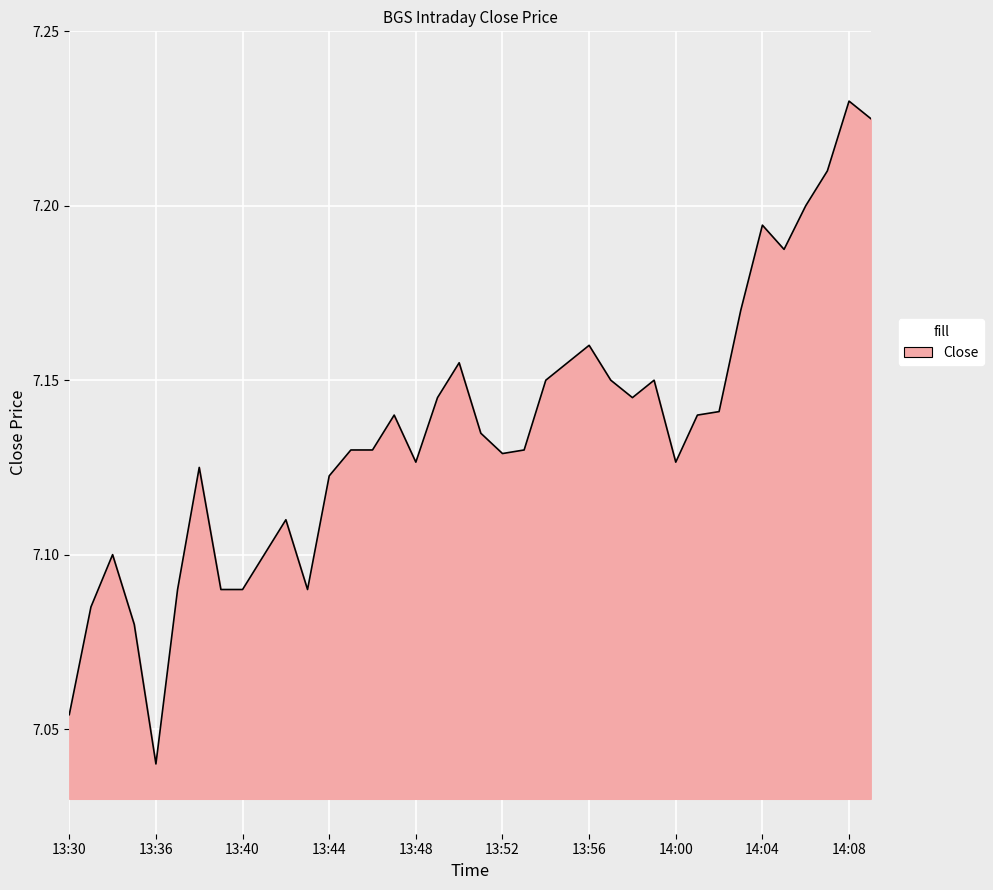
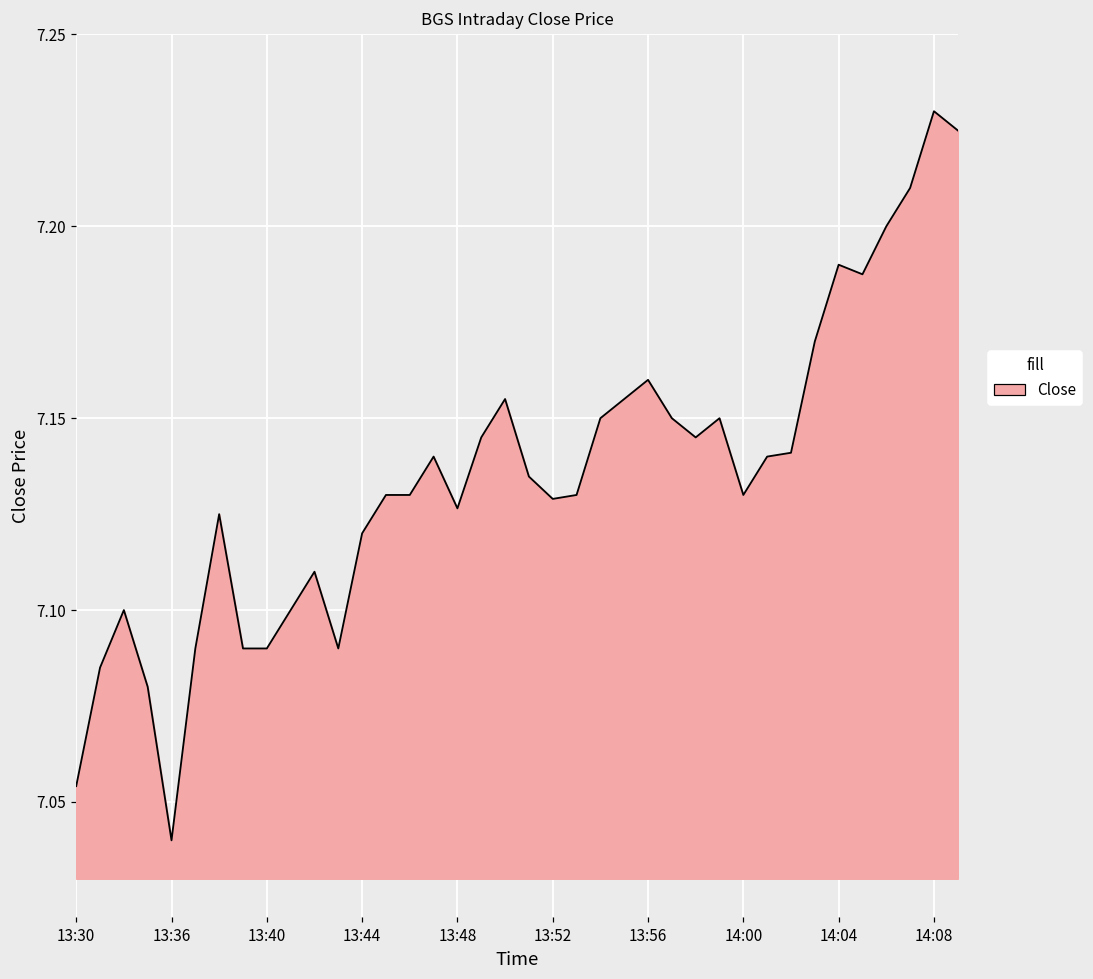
13:44: 7.123 -> 7.120
14:00: 7.127 -> 7.130
14:04: 7.194 -> 7.190
